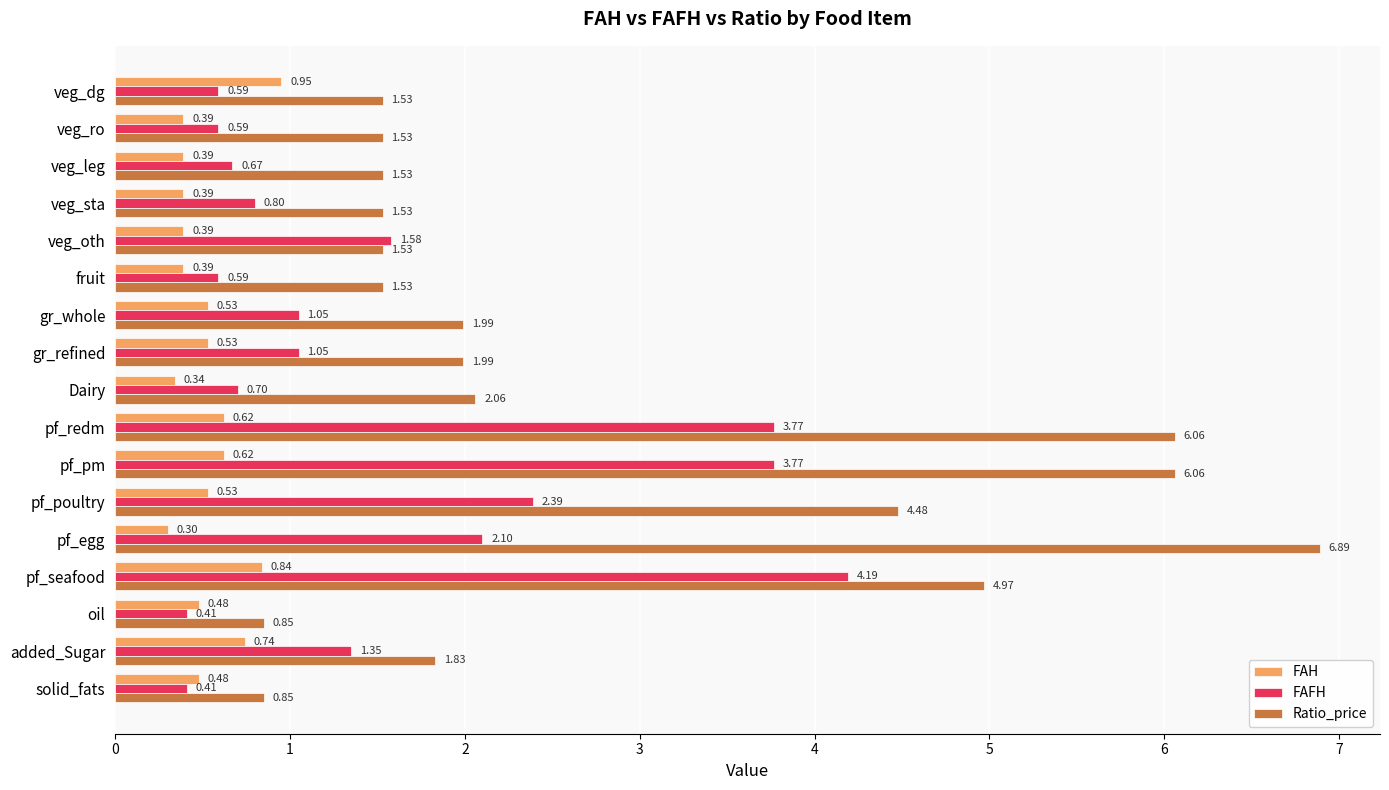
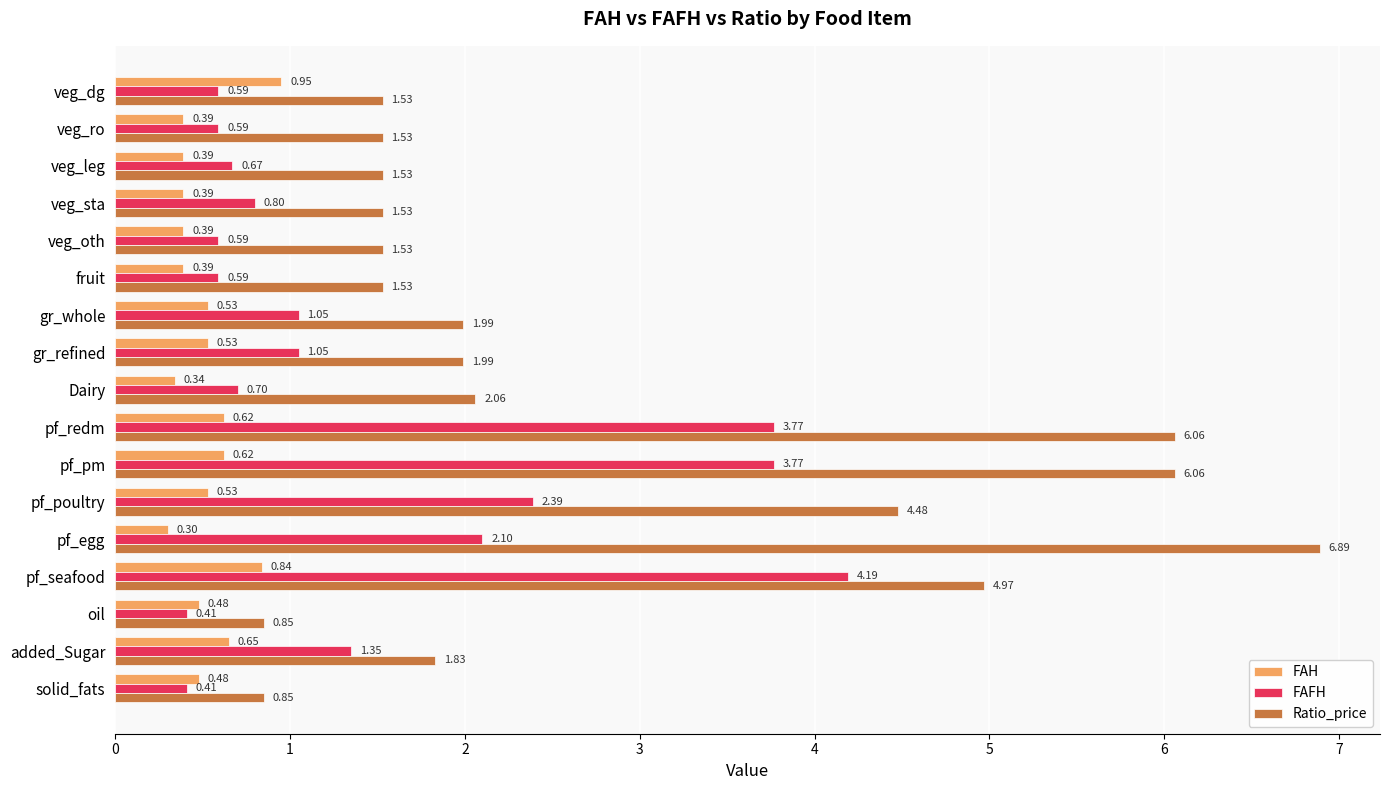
FAFH, veg_oth: 1.58 -> 0.59
FAH, added_Sugar: 0.74 -> 0.65
